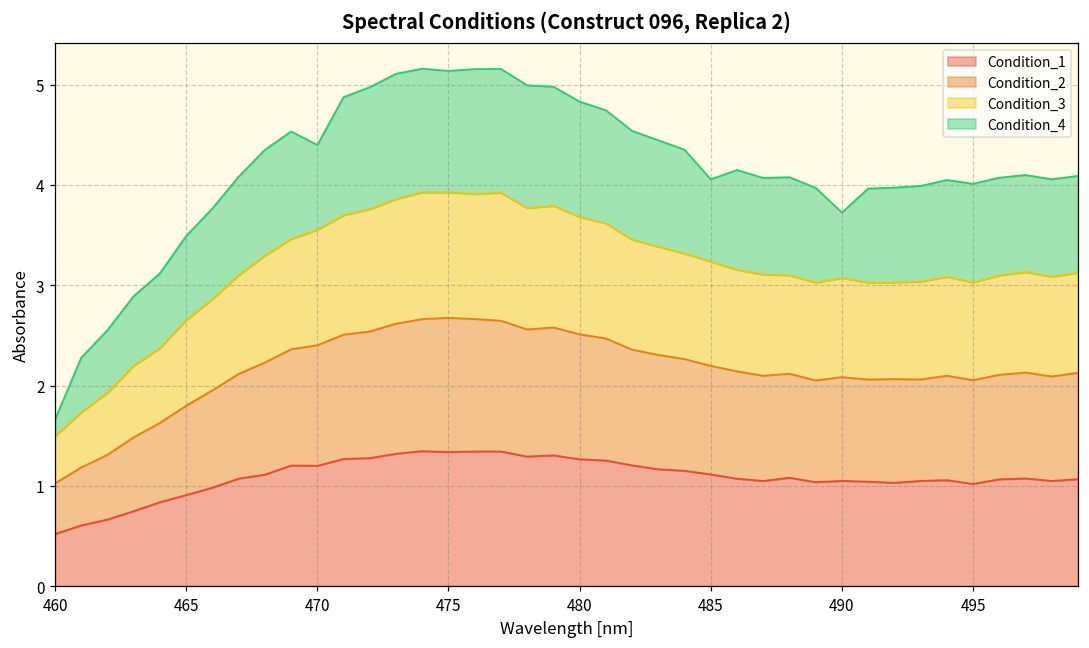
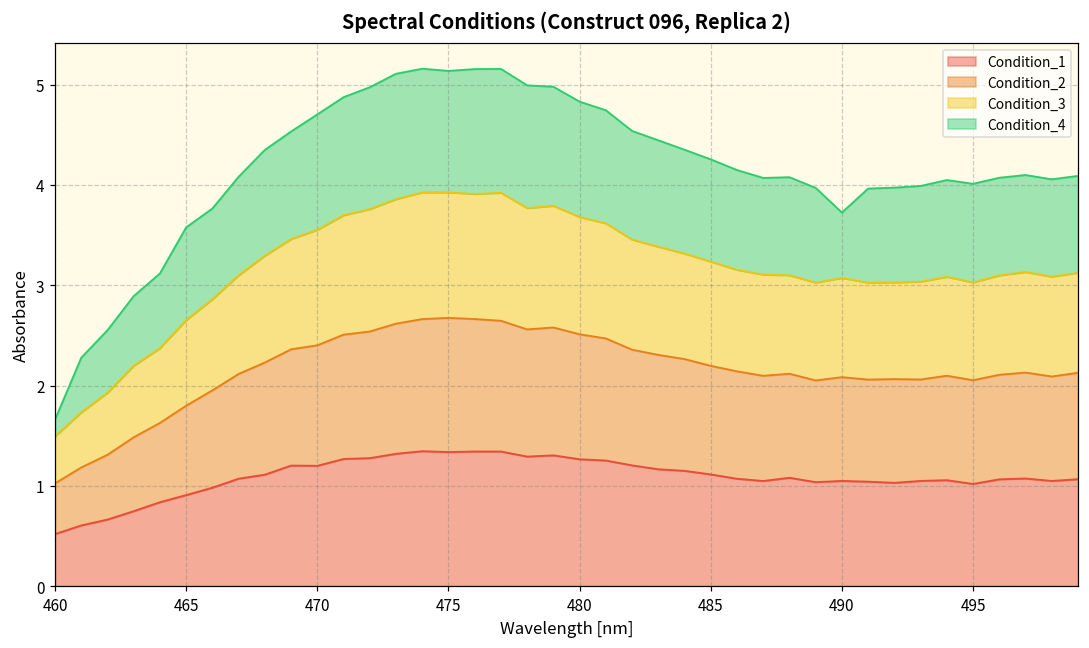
Condition_4, 465: 0.8 -> 0.9
Condition_4, 470: 0.8 -> 1.2
Condition_4, 485: 0.8 -> 1.0
